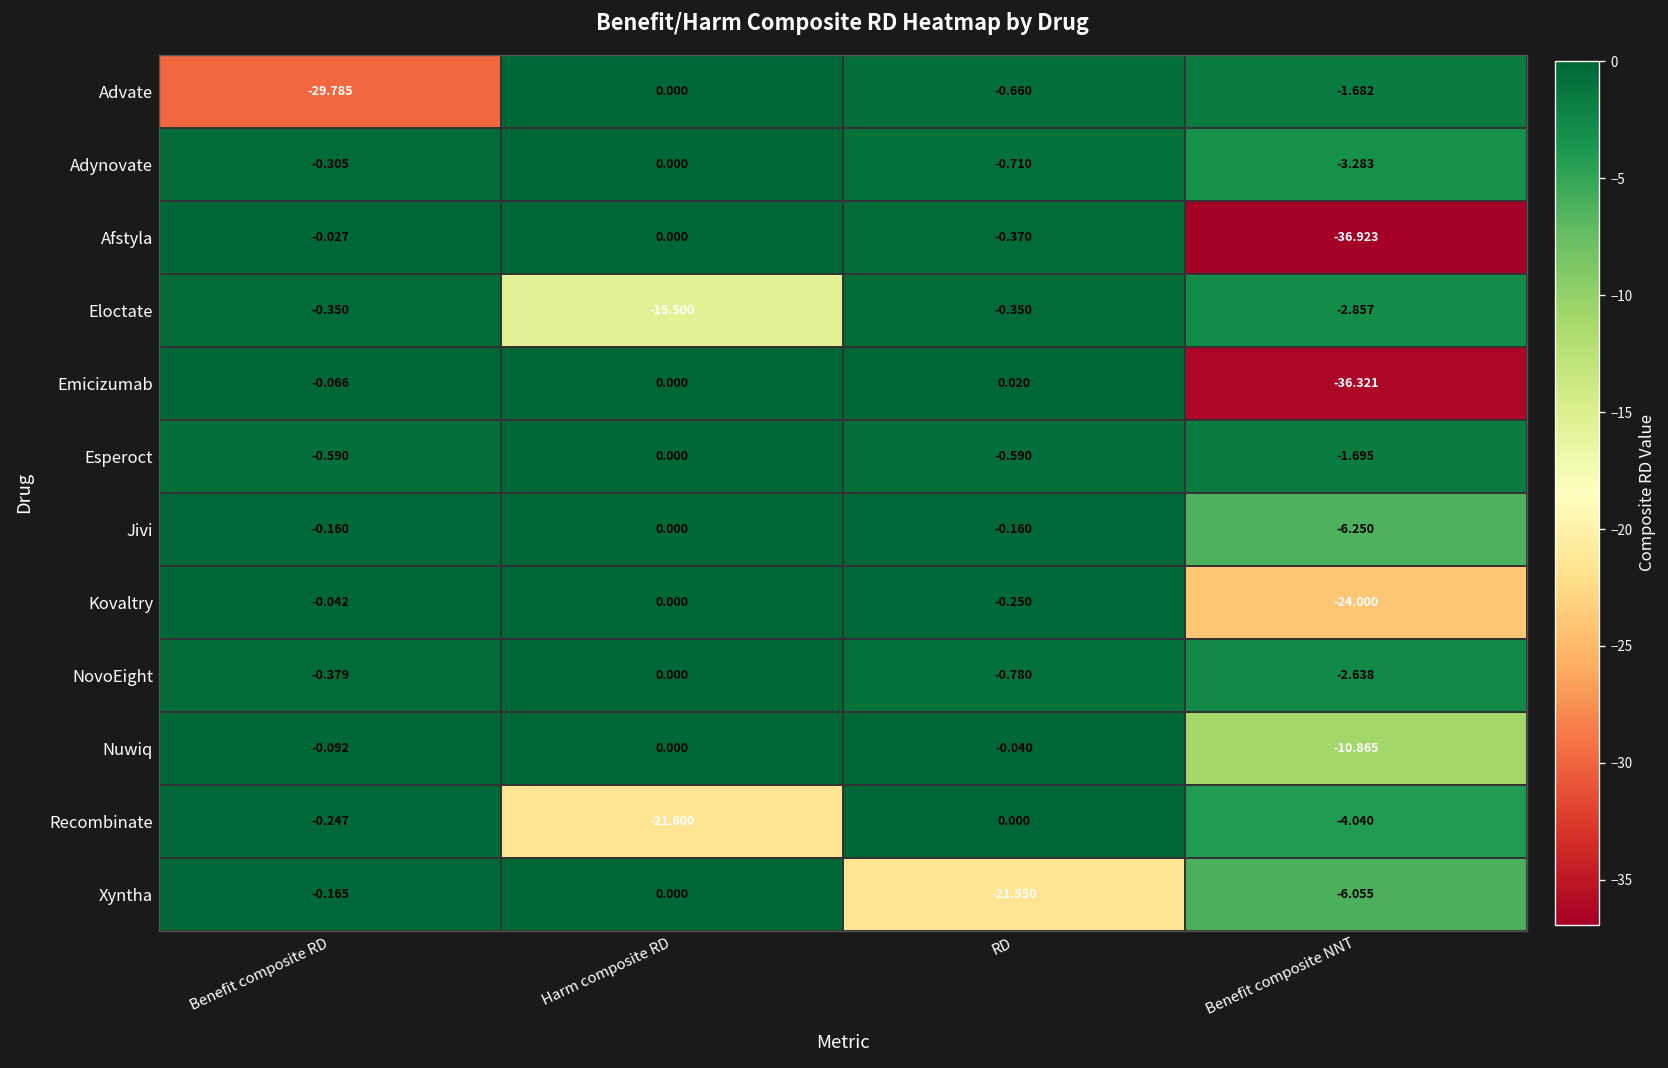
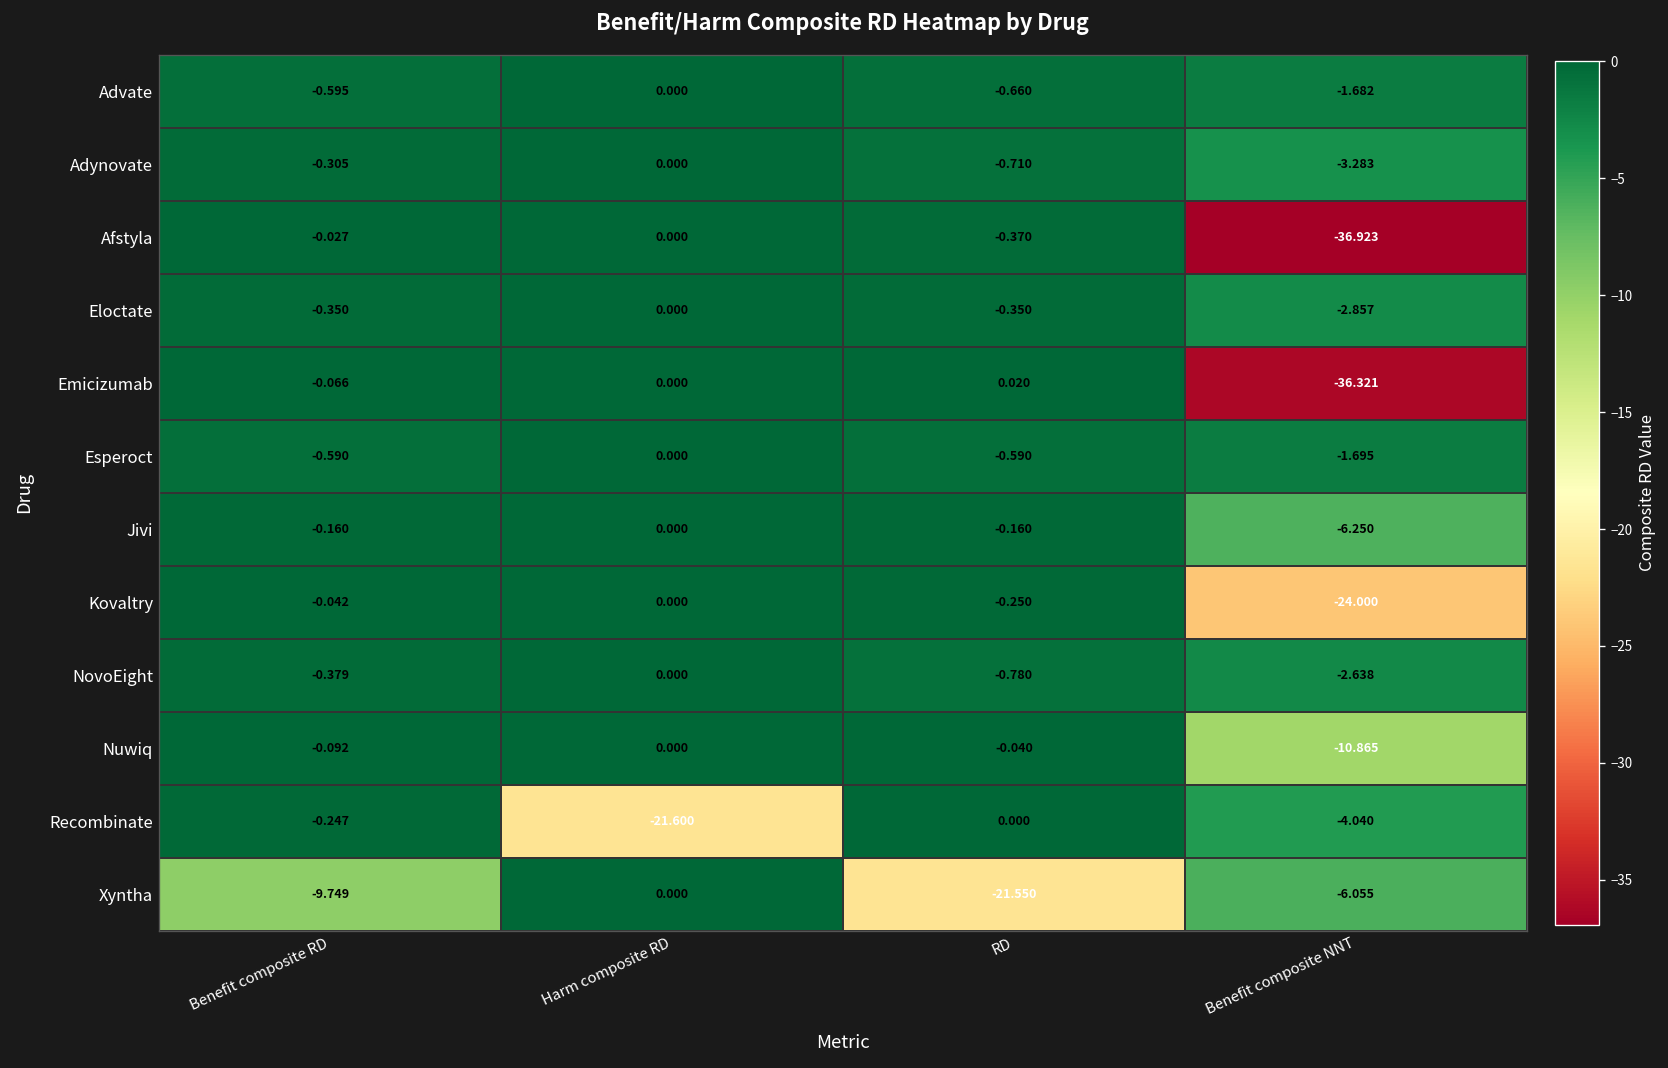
Advate, Benefit composite RD: -29.785 -> -0.595
Eloctate, Harm composite RD: -15.500 -> 0.000
Xyntha, Benefit composite RD: -0.165 -> -9.749
